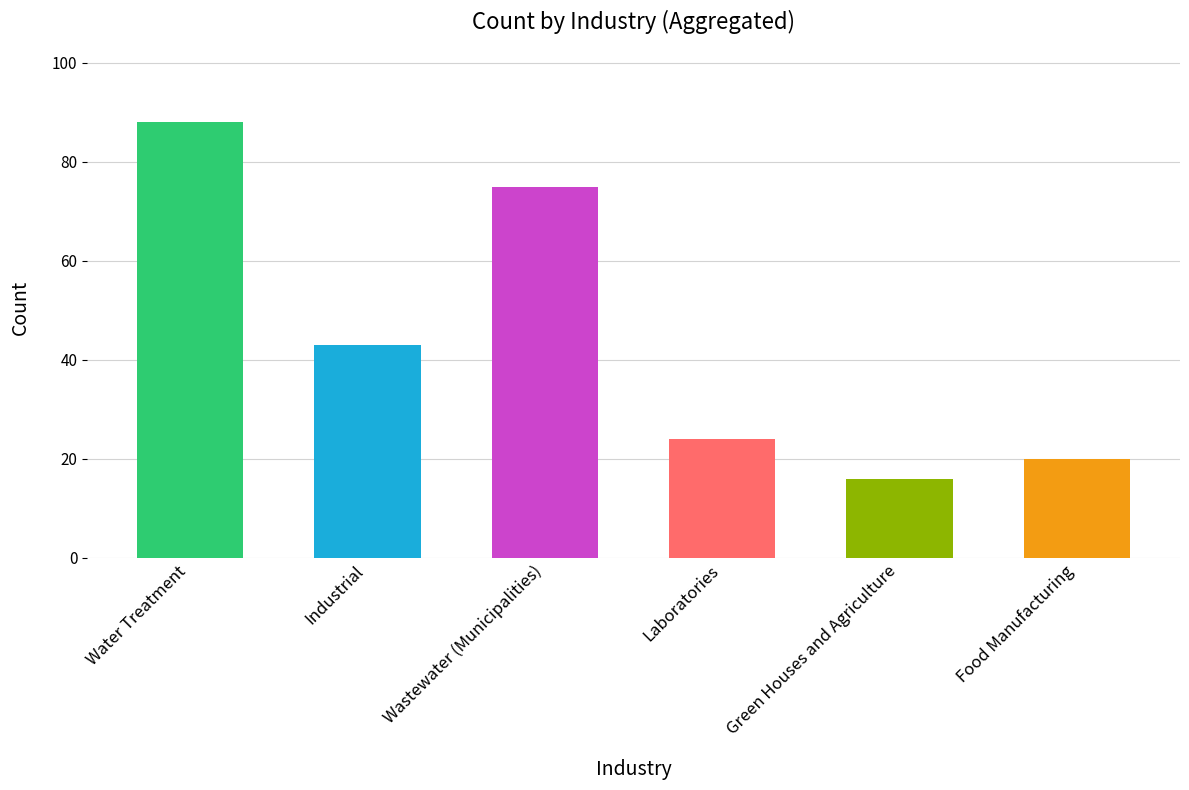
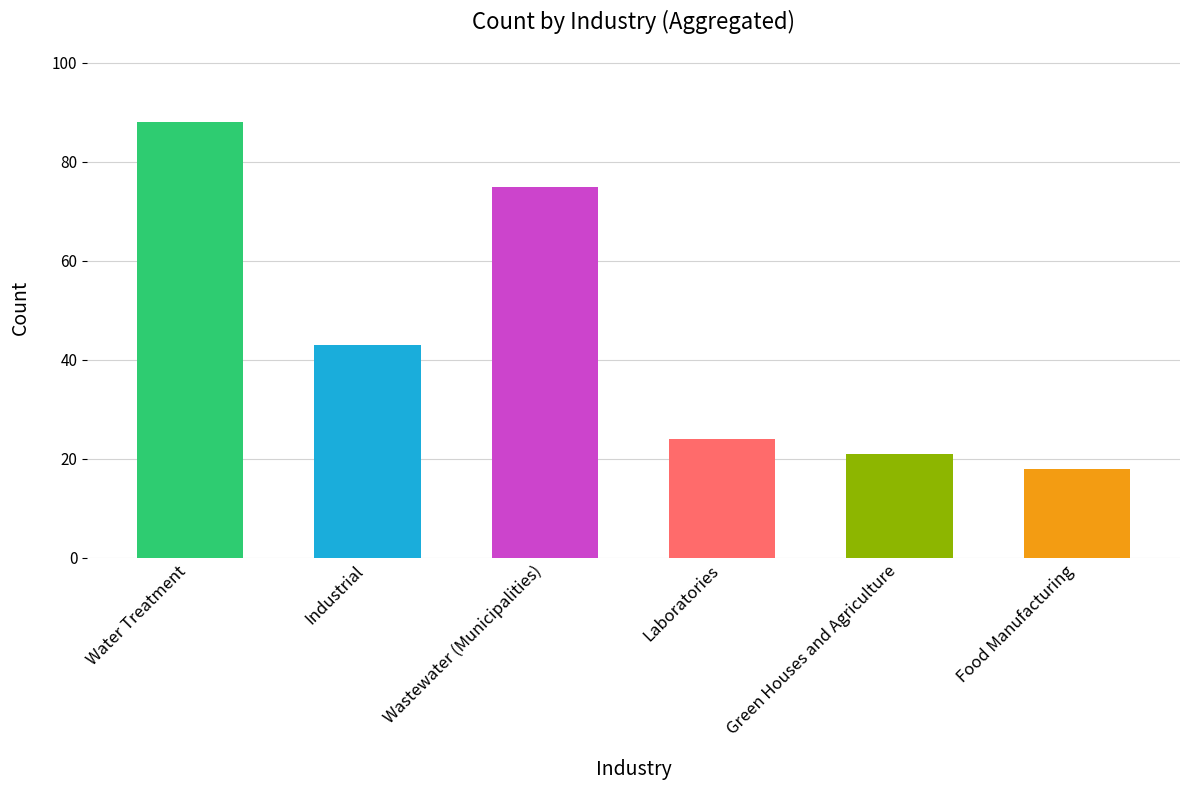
Green Houses and Agriculture: 16 -> 21
Food Manufacturing: 20 -> 18
